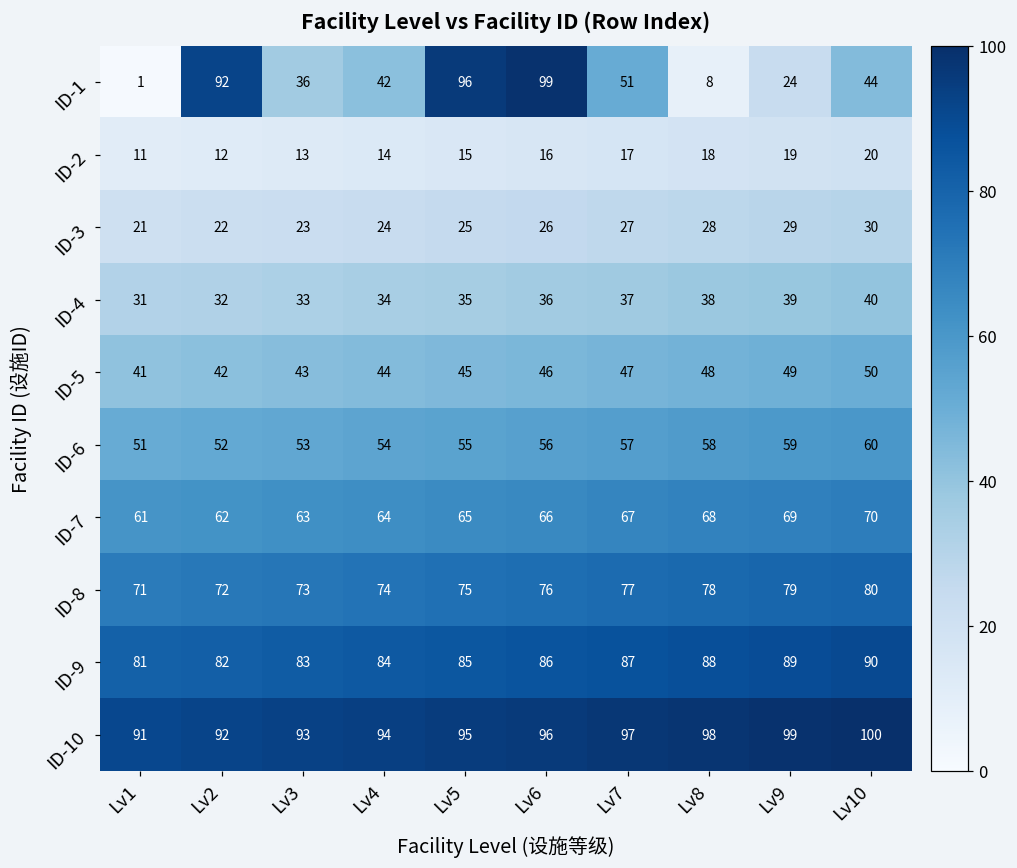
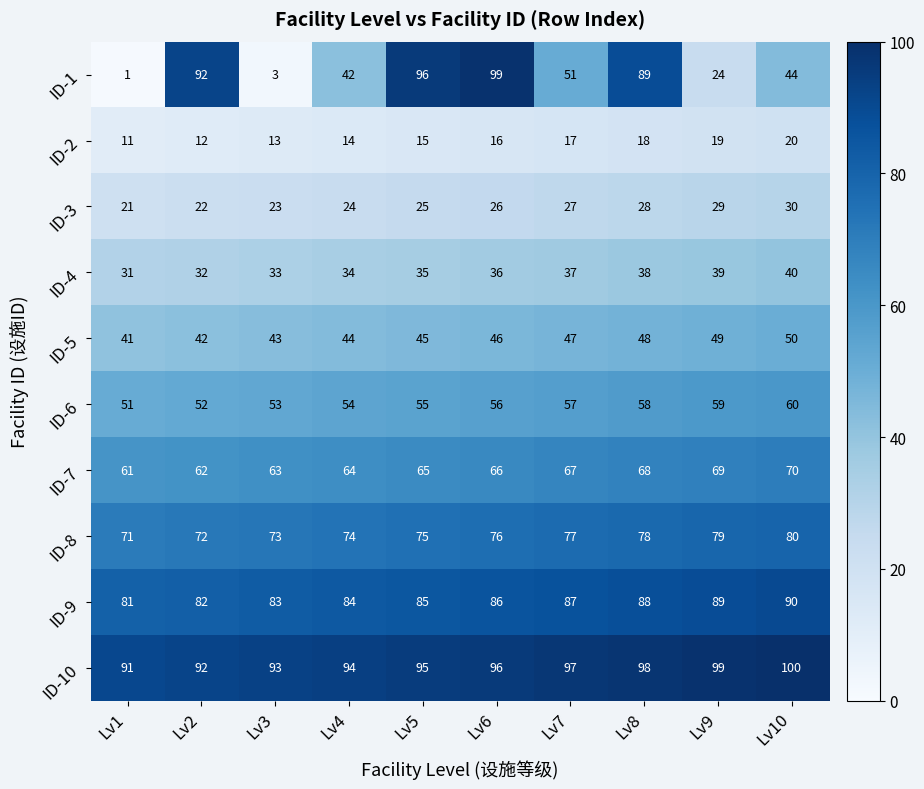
ID-1, Lv3: 36 -> 3
ID-1, Lv8: 8 -> 89
